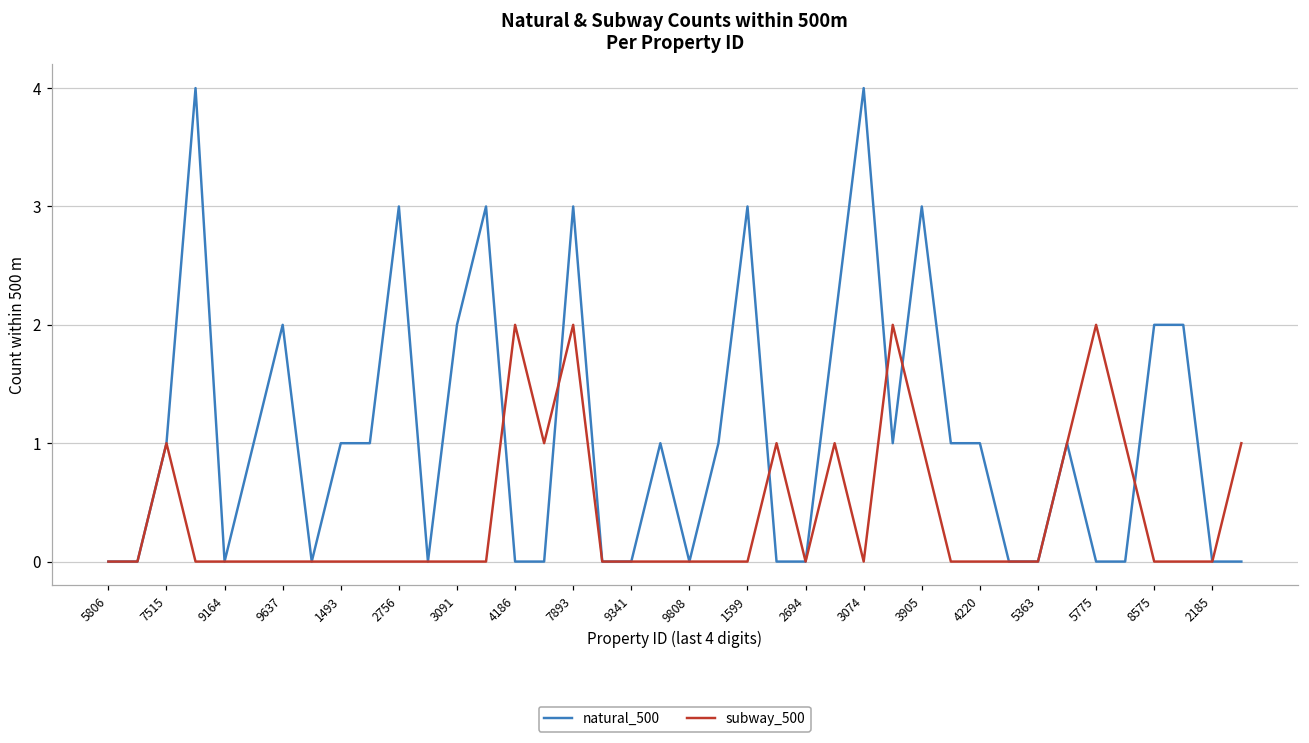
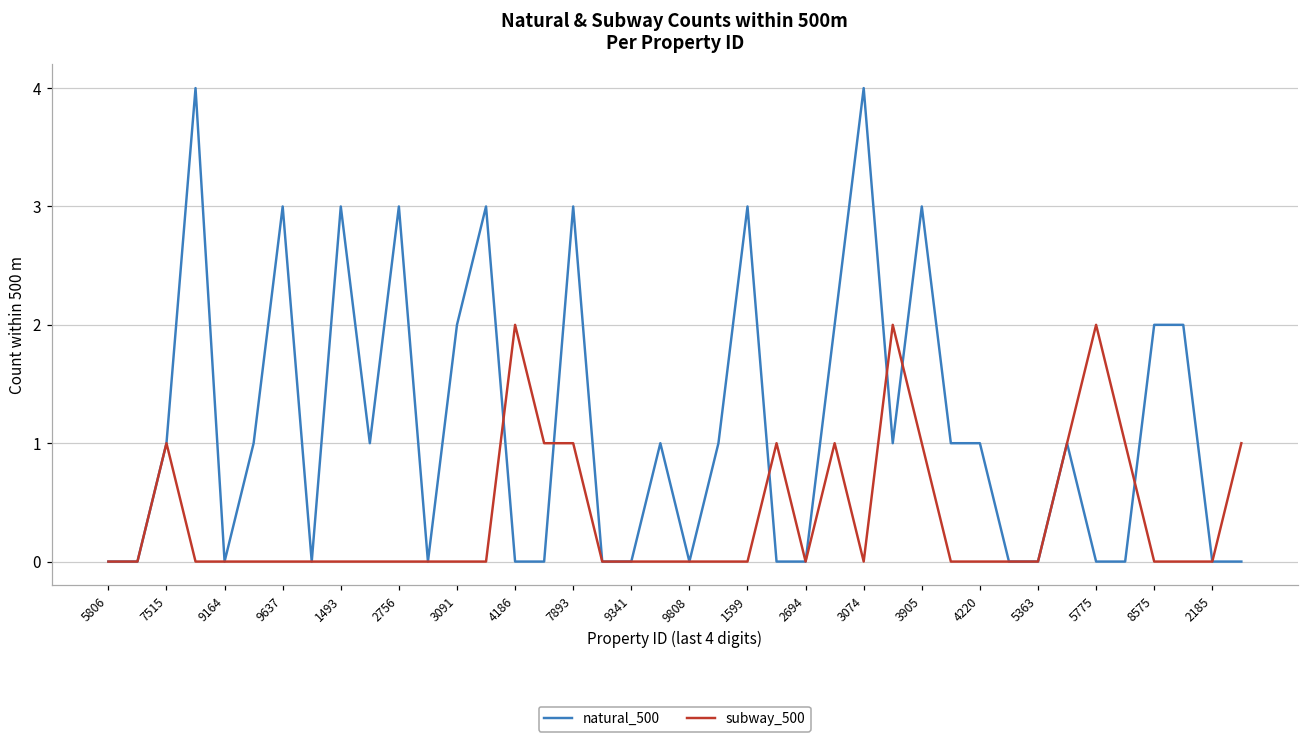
natural_500, 9637: 2 -> 3
natural_500, 1493: 1 -> 3
subway_500, 7893: 2 -> 1
